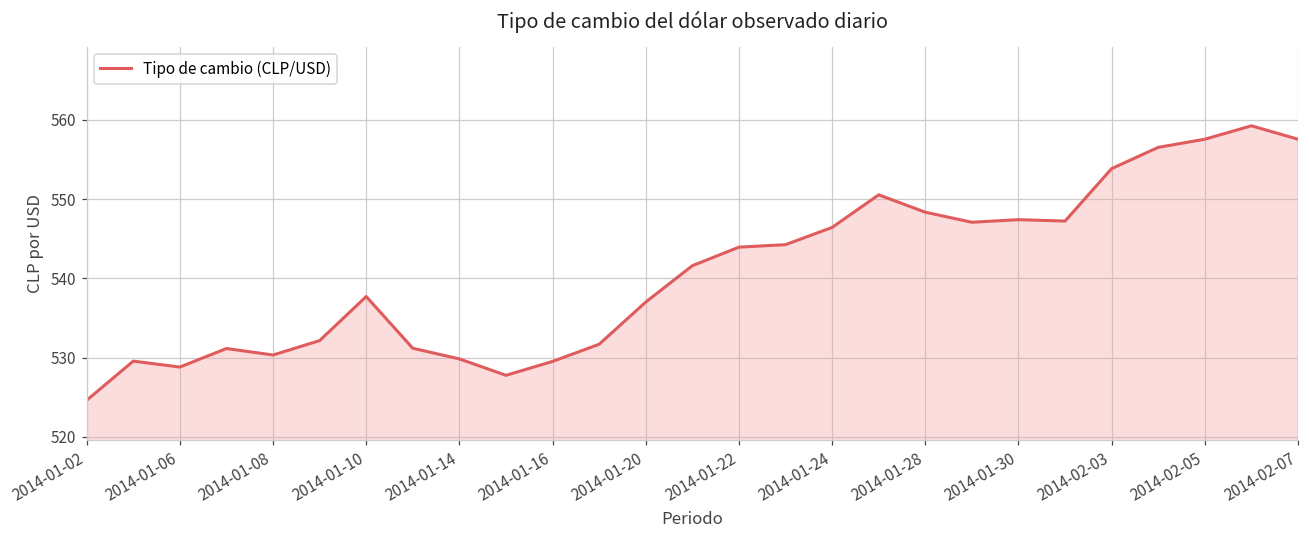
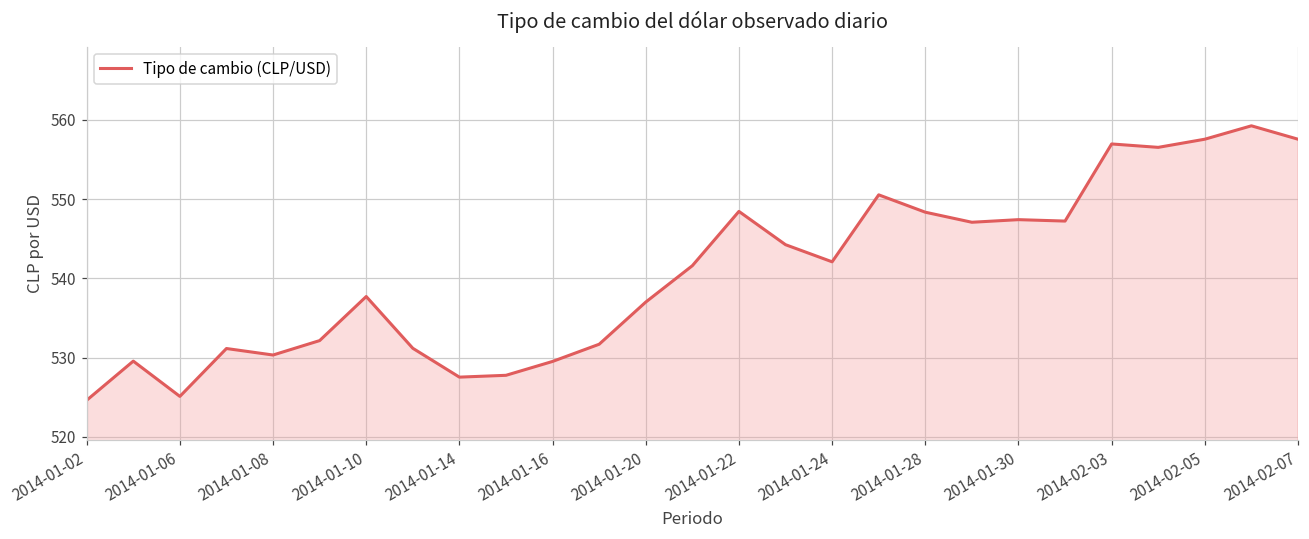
2014-01-06: 529 -> 525
2014-01-14: 530 -> 528
2014-01-22: 544 -> 548
2014-01-24: 546 -> 542
2014-02-03: 554 -> 557
